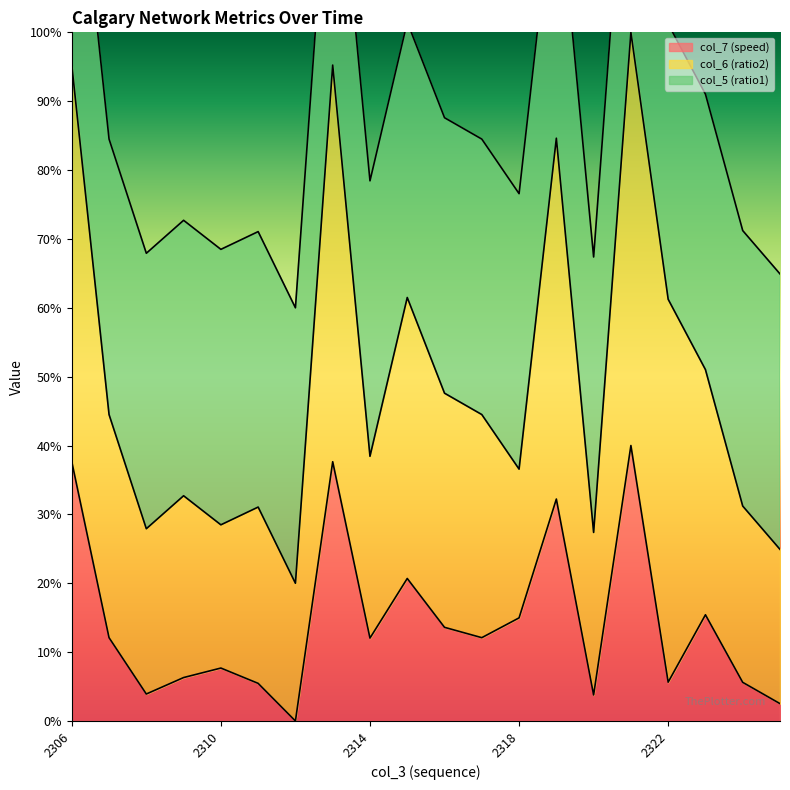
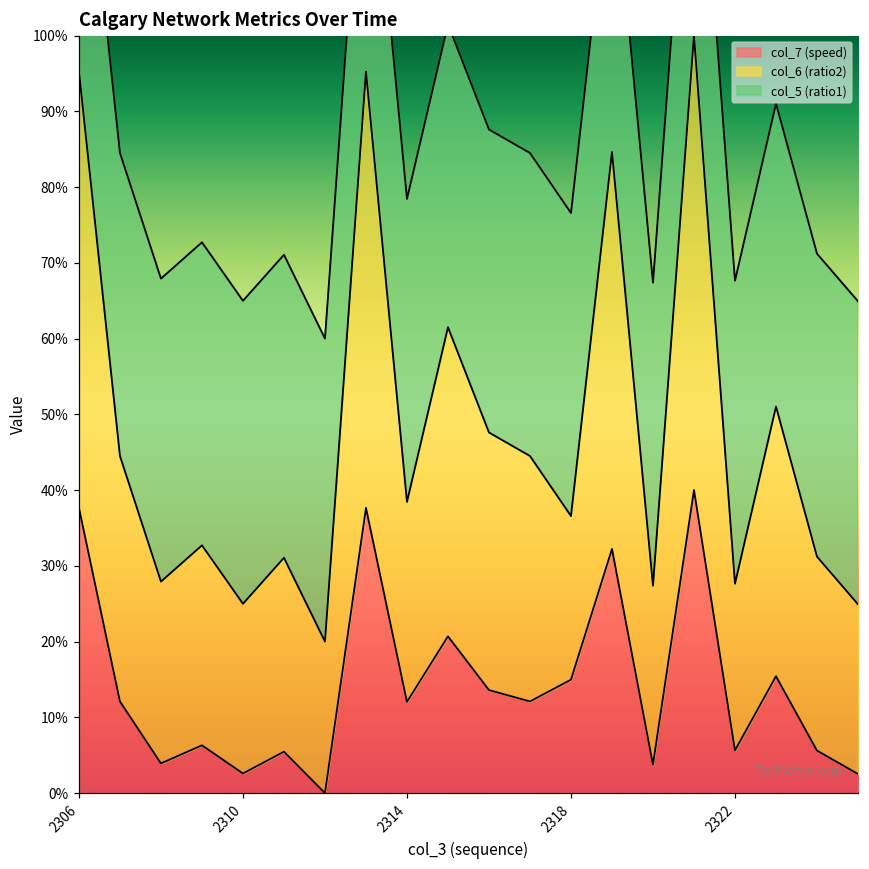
col_7 (speed), 2310: 8% -> 3%
col_6 (ratio2), 2310: 21% -> 22%
col_6 (ratio2), 2322: 56% -> 22%
